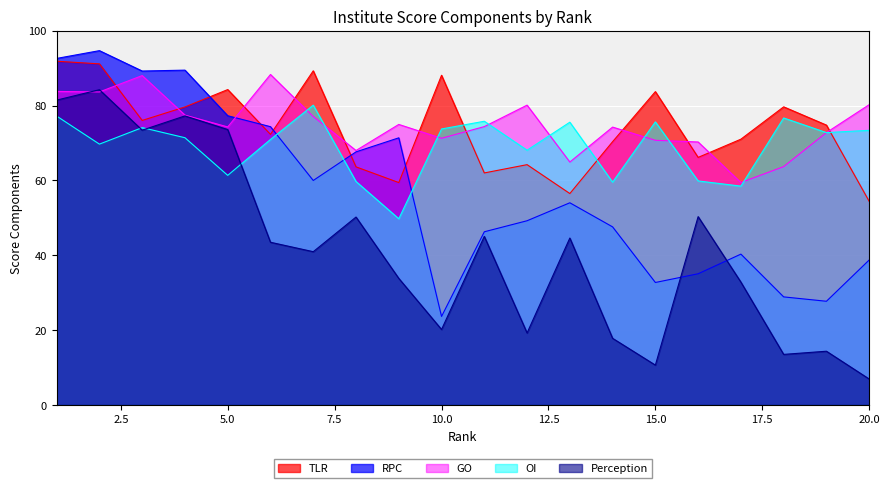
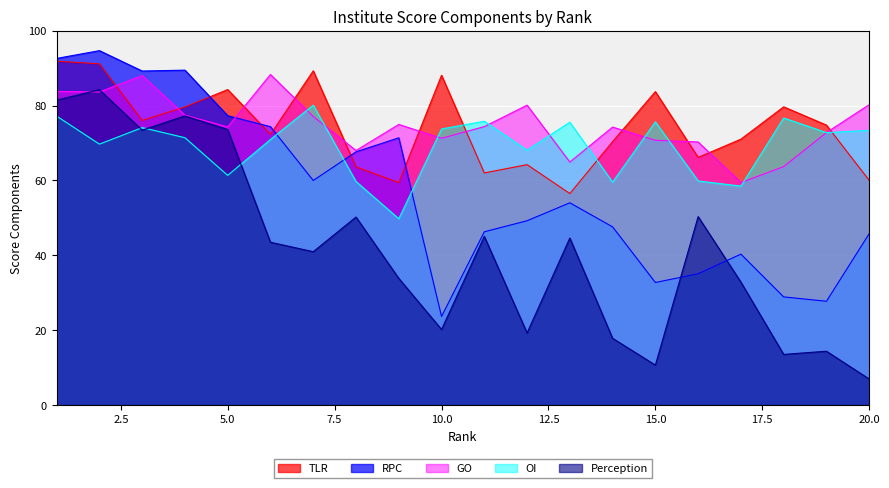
TLR, 20.0: 54 -> 60
RPC, 20.0: 39 -> 46
